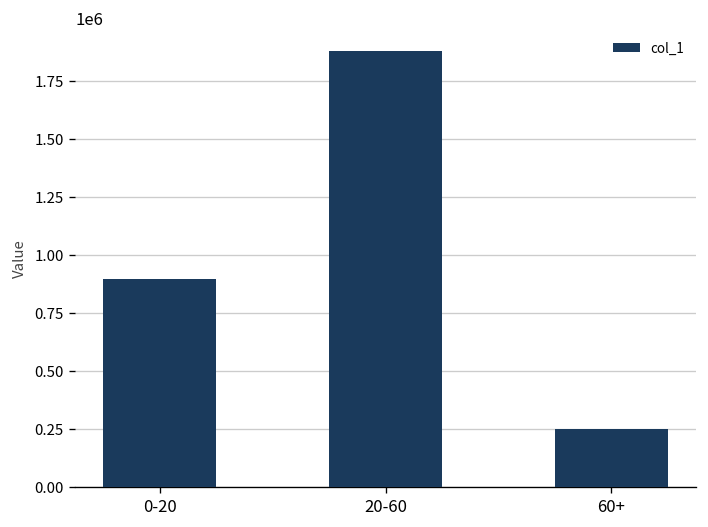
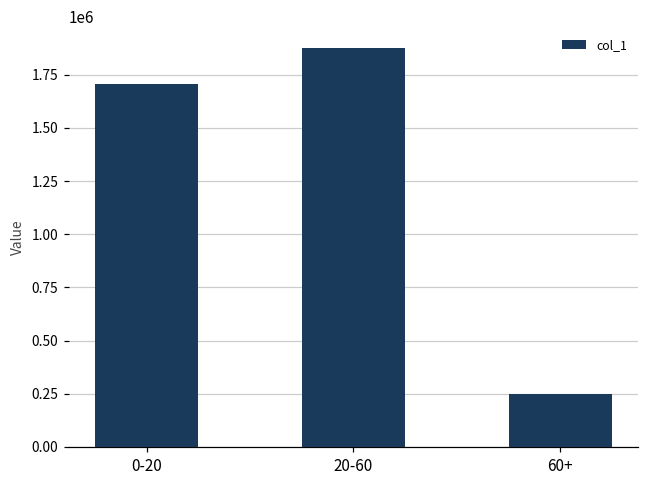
0-20: 890000 -> 1710000
